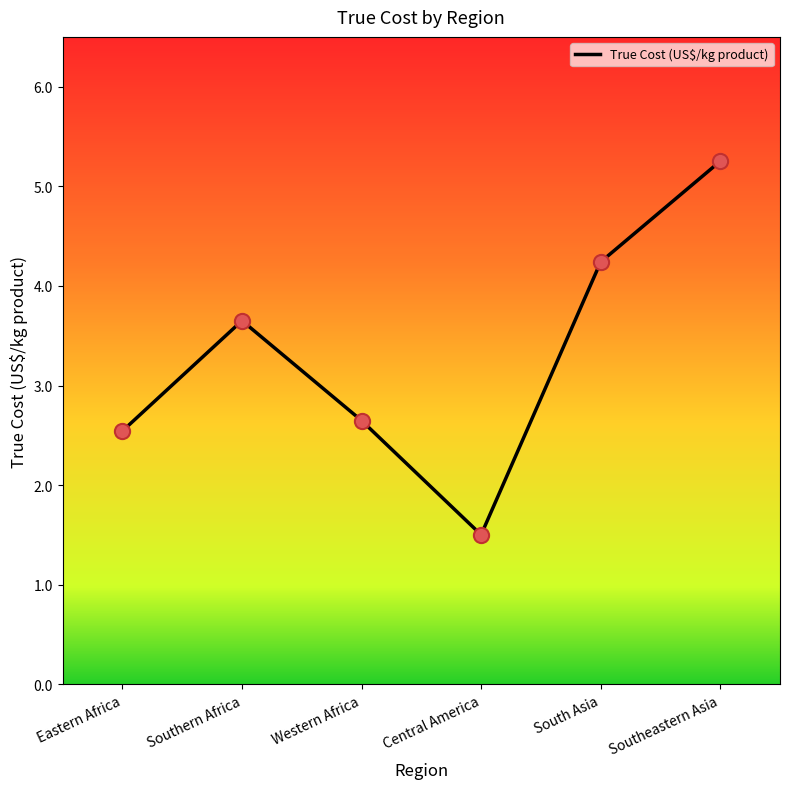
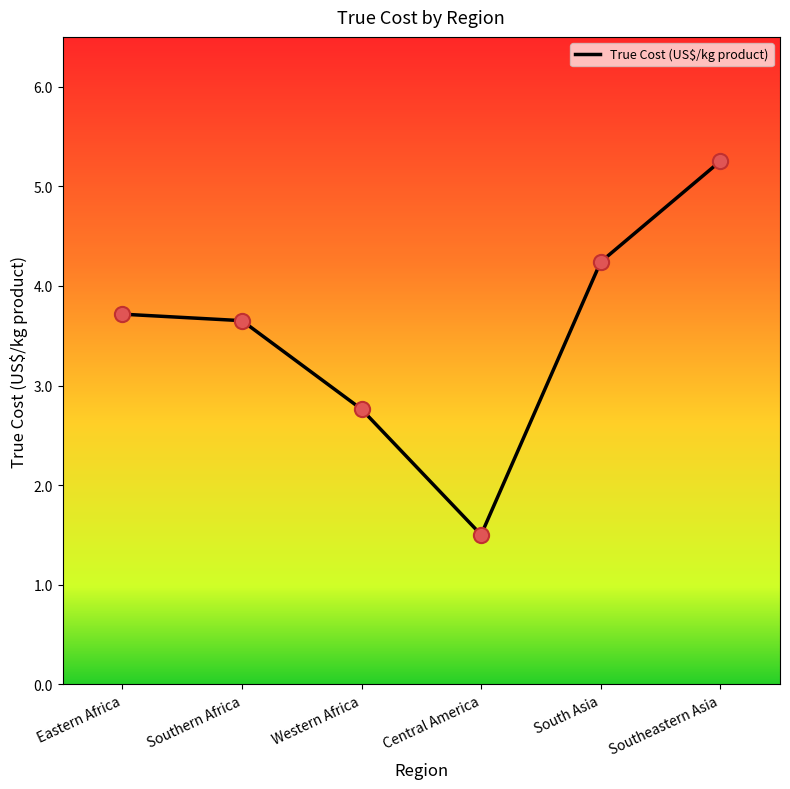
Eastern Africa: 2.5 -> 3.7
Western Africa: 2.6 -> 2.8
